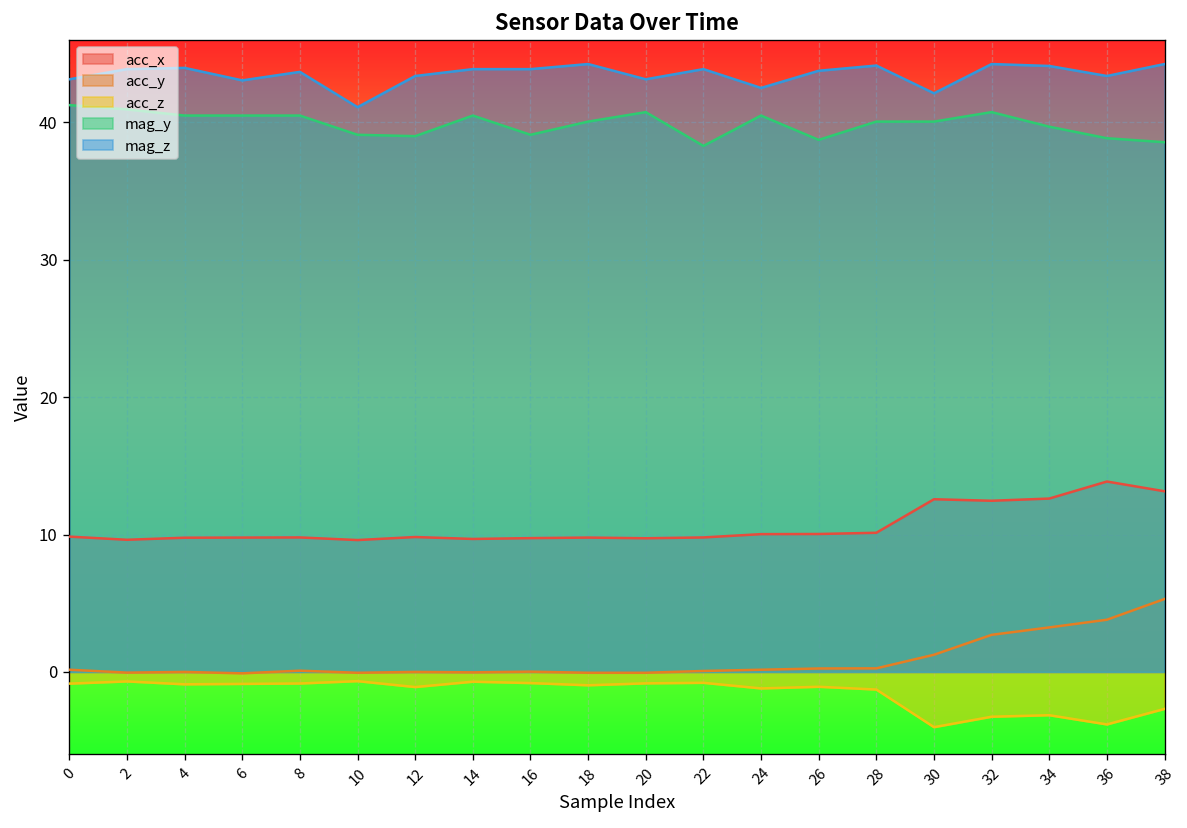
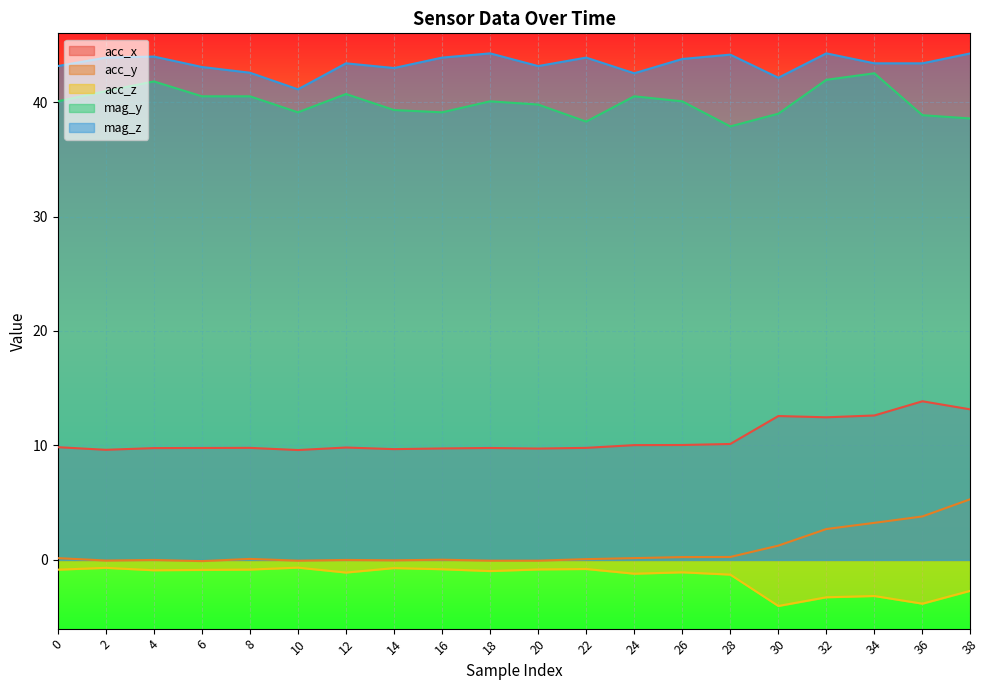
mag_y, 0: 41.3 -> 40.1
mag_y, 4: 40.5 -> 41.8
mag_z, 8: 43.7 -> 42.6
mag_y, 12: 39.0 -> 40.7
mag_y, 14: 40.5 -> 39.3
mag_z, 14: 43.9 -> 43.0
mag_y, 20: 40.8 -> 39.8
mag_y, 26: 38.7 -> 40.1
mag_y, 28: 40.1 -> 37.9
mag_y, 30: 40.1 -> 39.0
mag_y, 32: 40.8 -> 41.9
mag_y, 34: 39.7 -> 42.5
mag_z, 34: 44.1 -> 43.4
